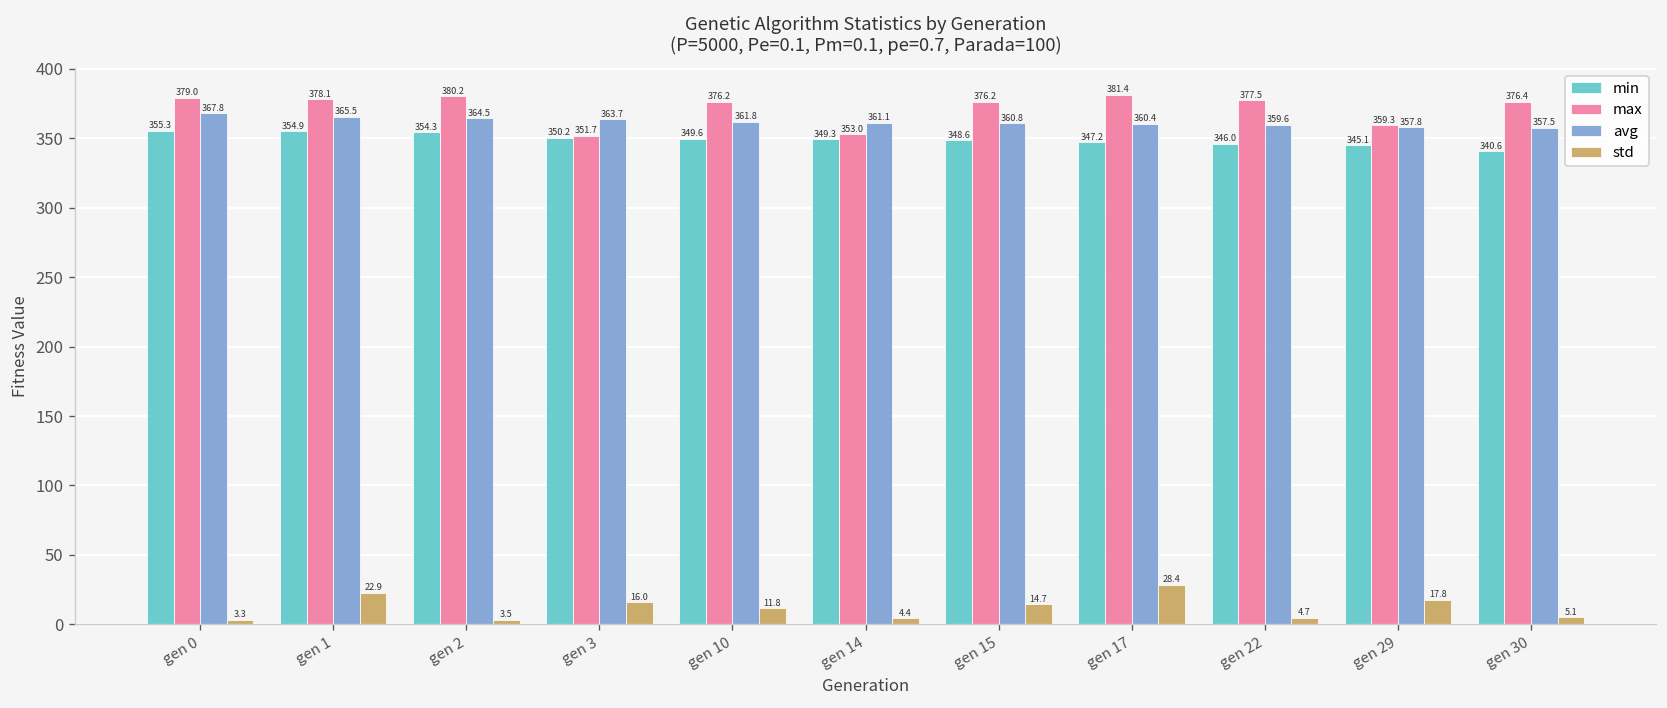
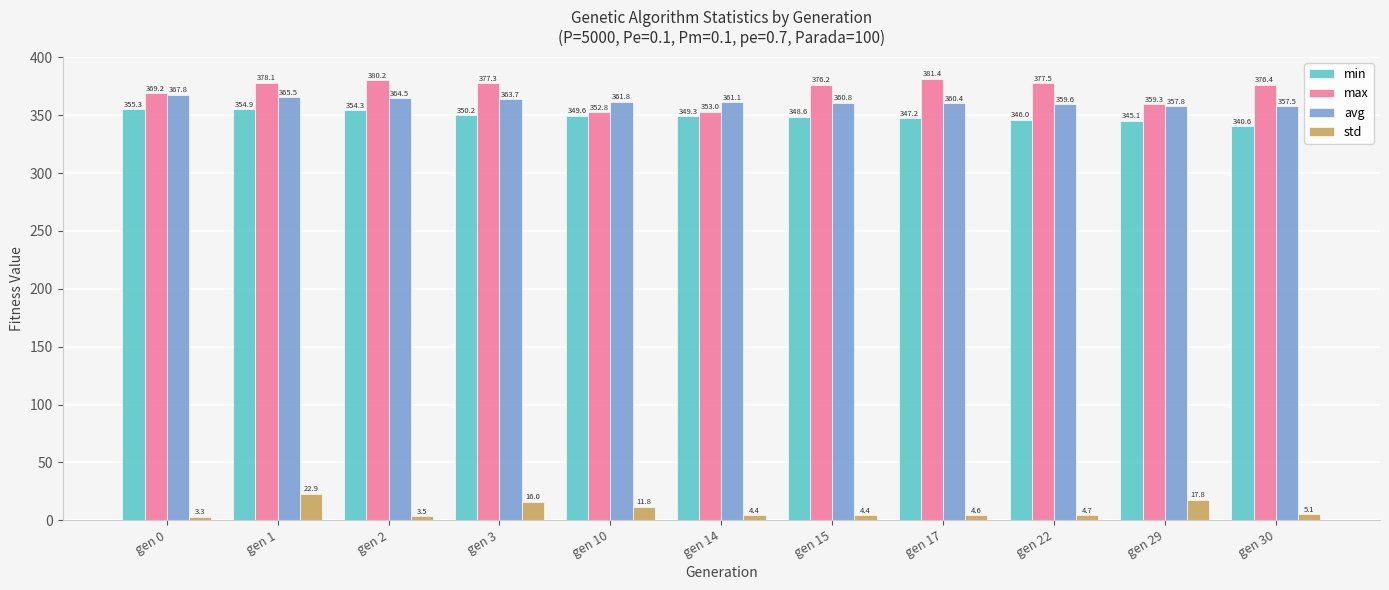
max, gen 0: 379.0 -> 369.2
max, gen 3: 351.7 -> 377.3
max, gen 10: 376.2 -> 352.8
std, gen 15: 14.7 -> 4.4
std, gen 17: 28.4 -> 4.6
